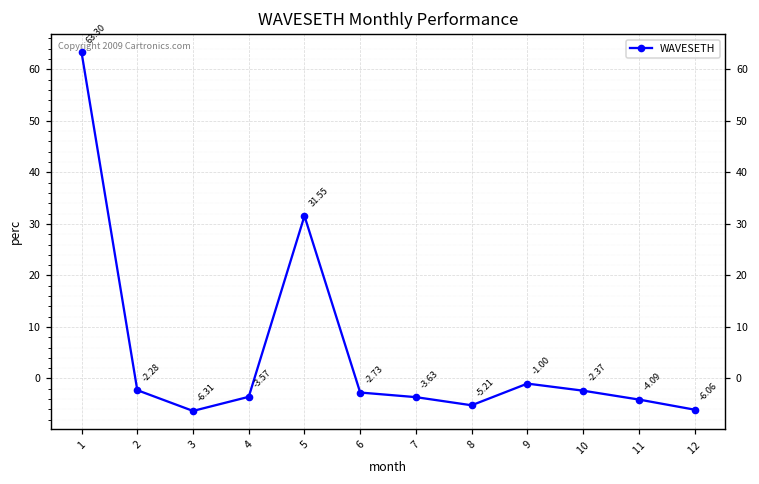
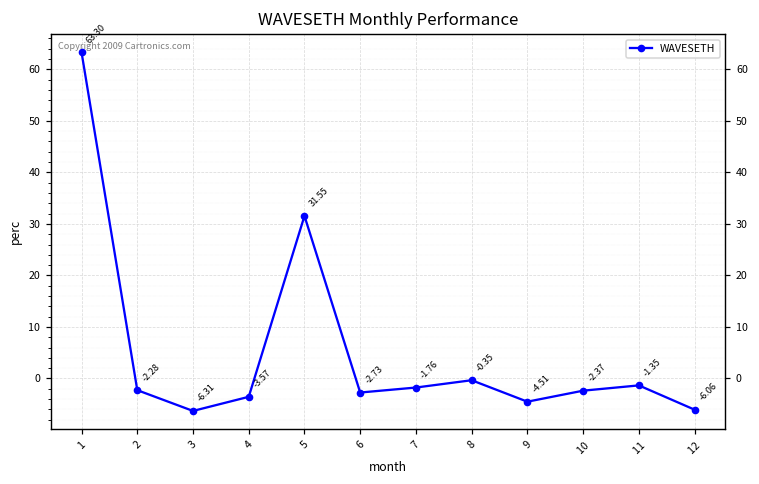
7: -3.63 -> -1.76
8: -5.21 -> -0.35
9: -1.00 -> -4.51
11: -4.09 -> -1.35
